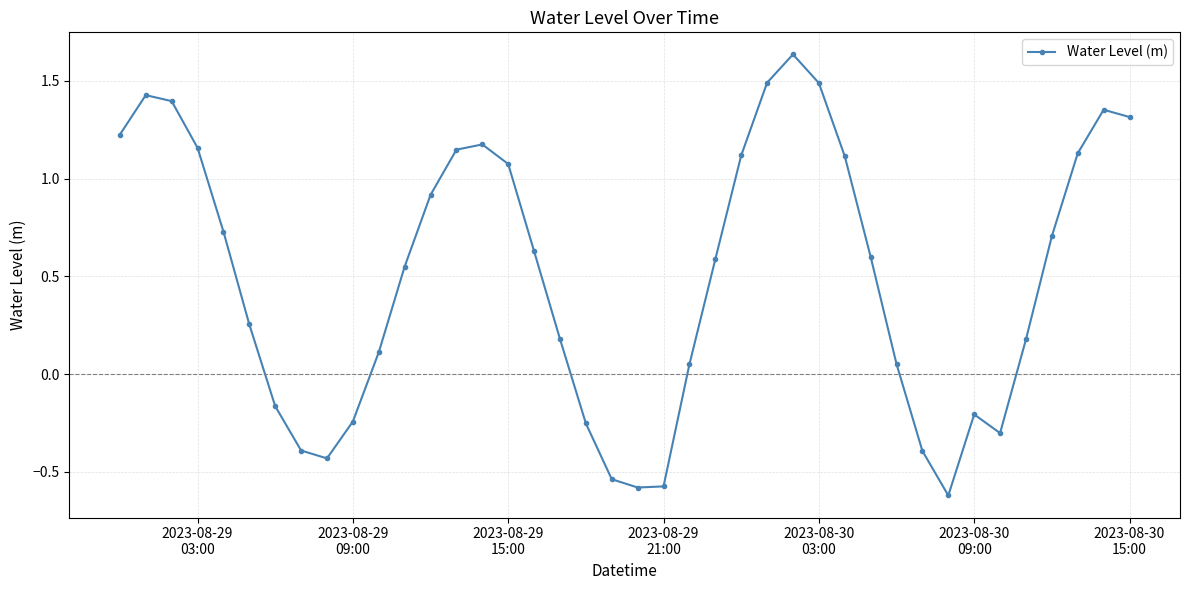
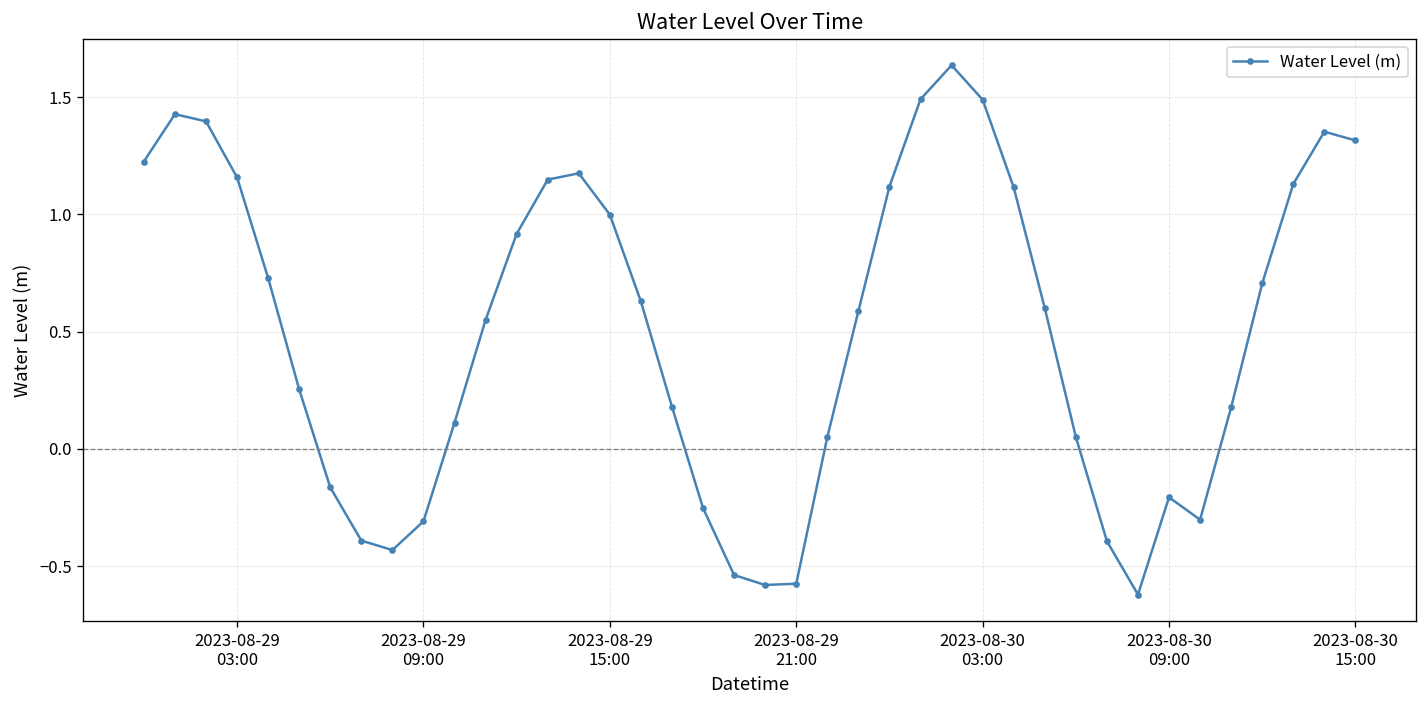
2023-08-29 09:00: -0.24 -> -0.31
2023-08-29 15:00: 1.08 -> 1.00
